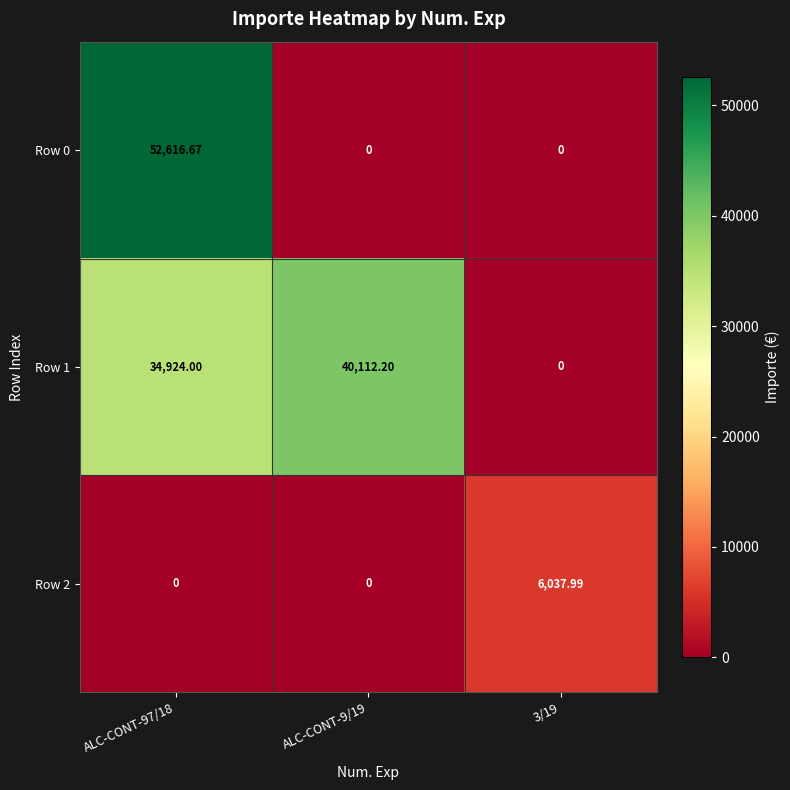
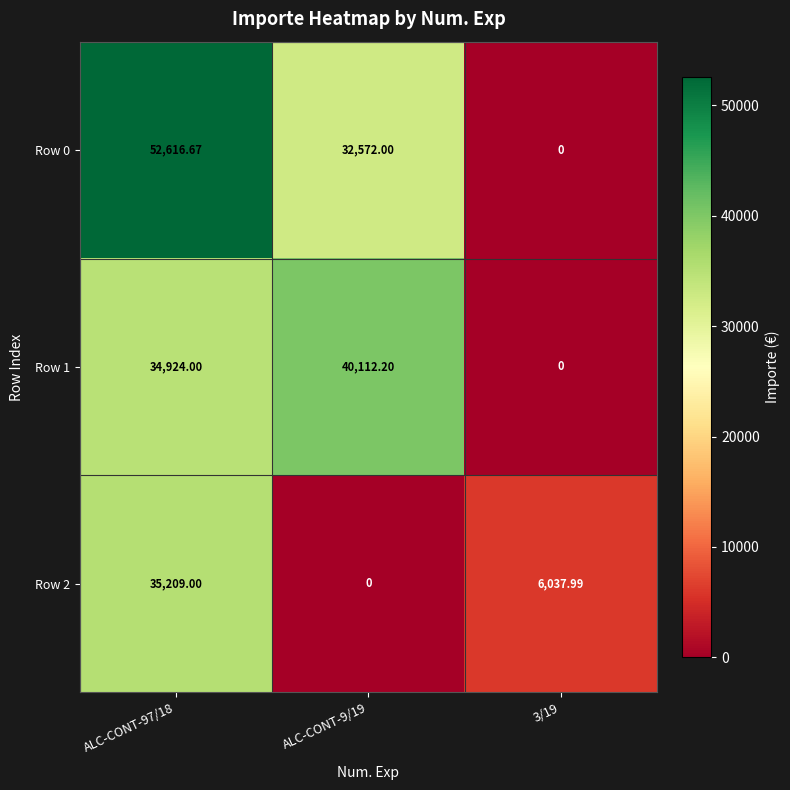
Row 0, ALC-CONT-9/19: 0 -> 32,572.00
Row 2, ALC-CONT-97/18: 0 -> 35,209.00
